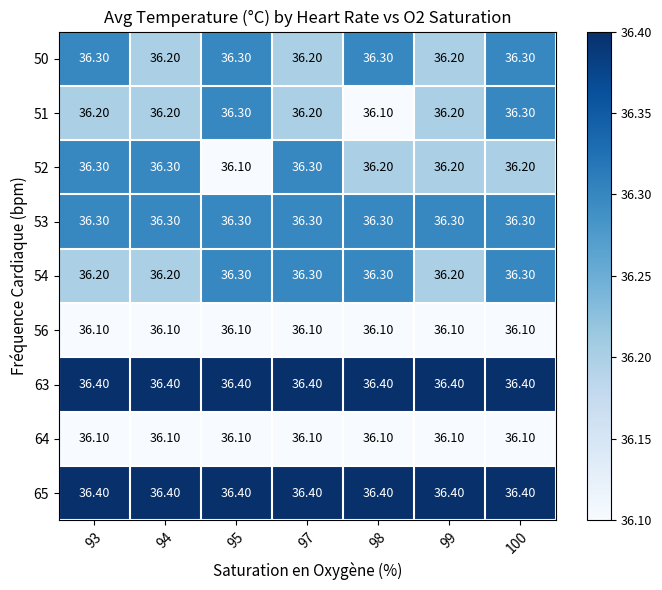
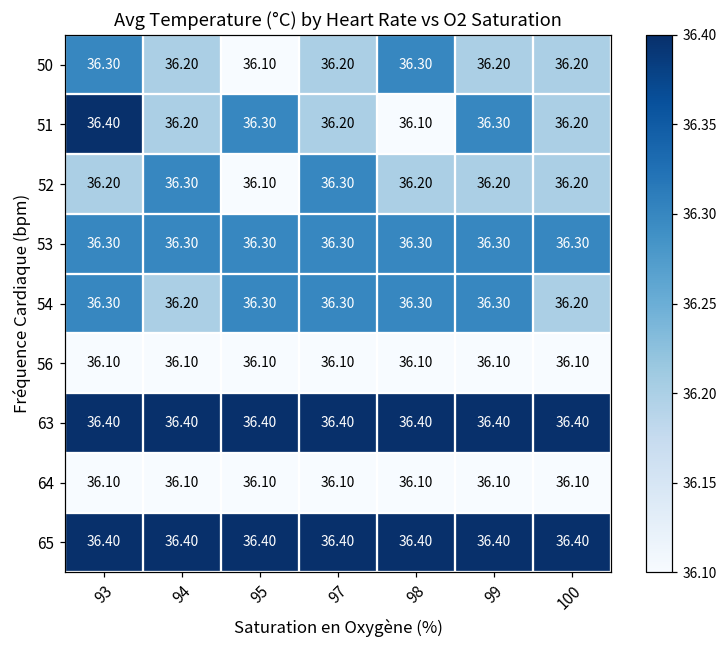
50, 95: 36.30 -> 36.10
50, 100: 36.30 -> 36.20
51, 93: 36.20 -> 36.40
51, 99: 36.20 -> 36.30
51, 100: 36.30 -> 36.20
52, 93: 36.30 -> 36.20
54, 93: 36.20 -> 36.30
54, 99: 36.20 -> 36.30
54, 100: 36.30 -> 36.20
